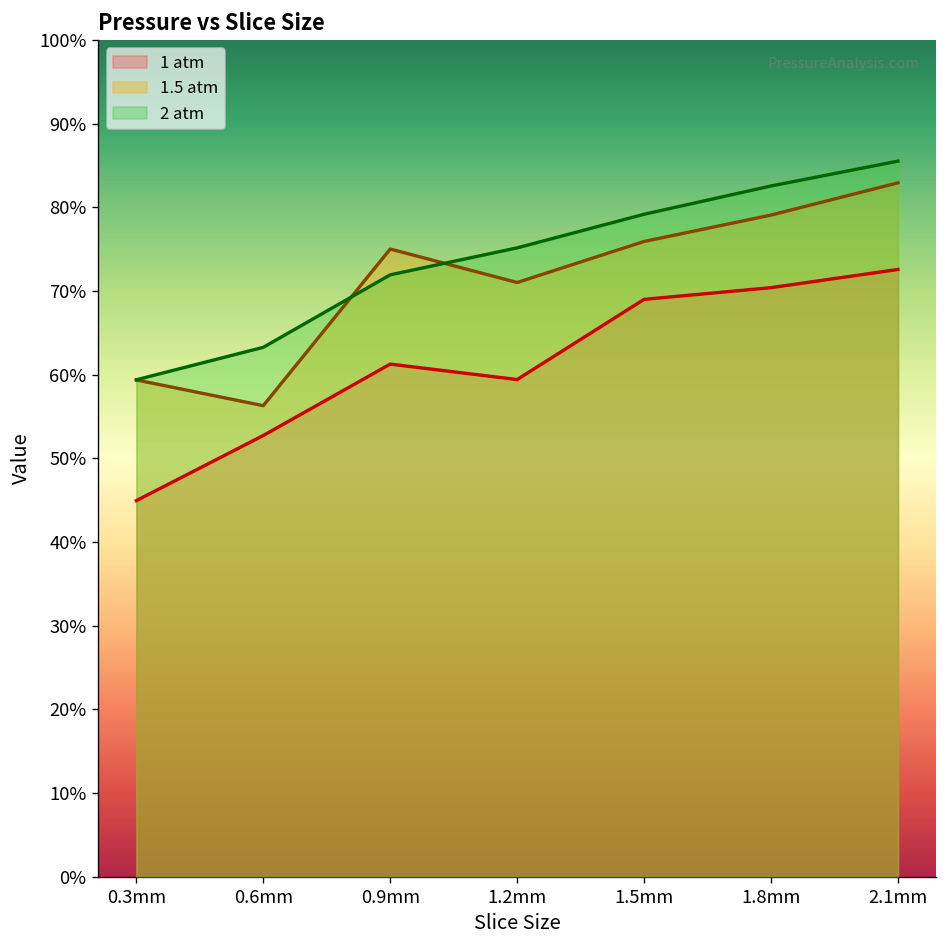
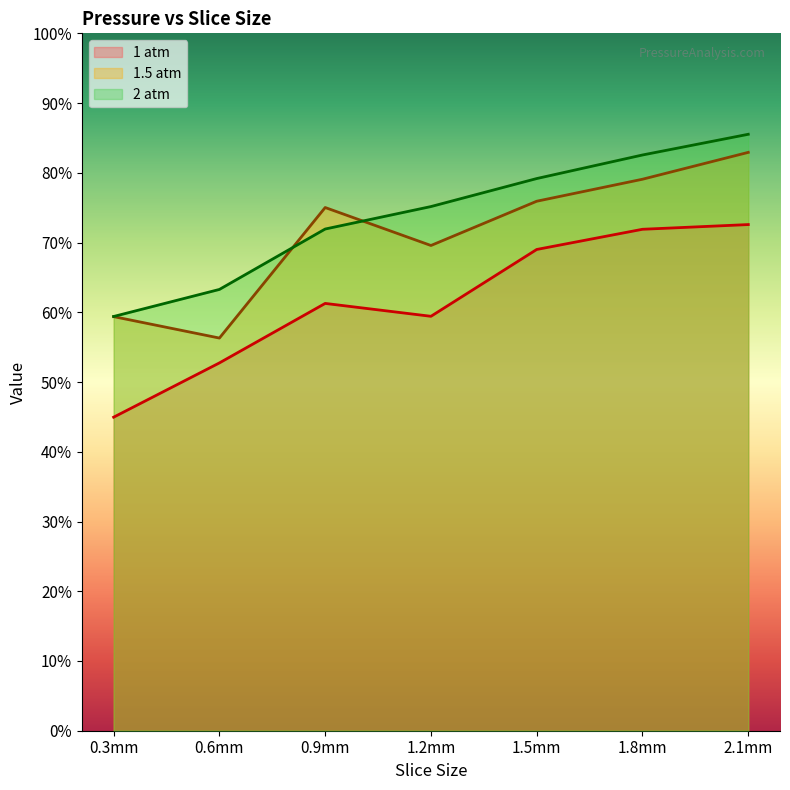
1.5 atm, 1.2mm: 71% -> 70%
1 atm, 1.8mm: 70% -> 72%
